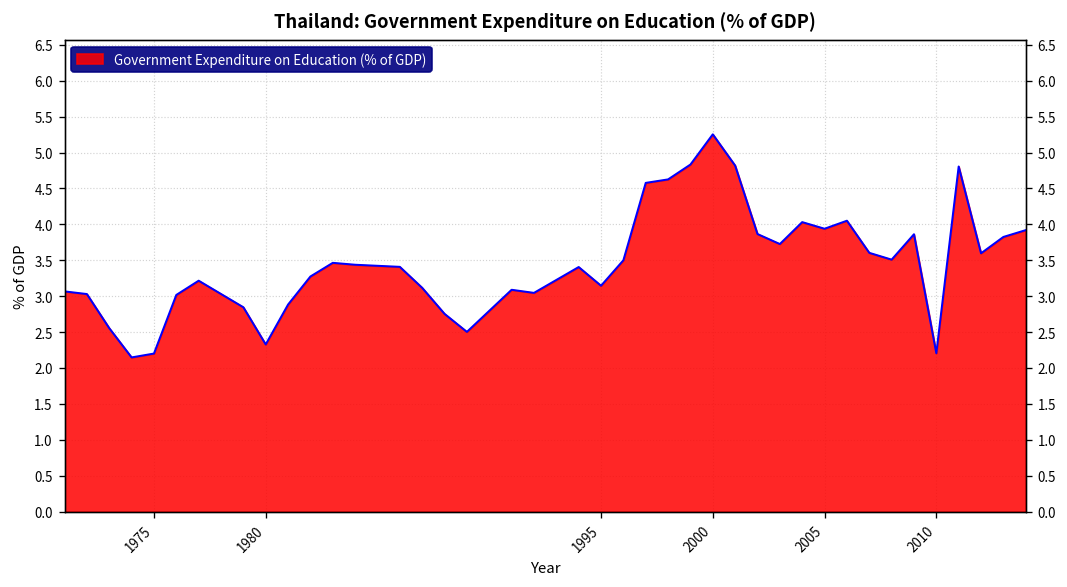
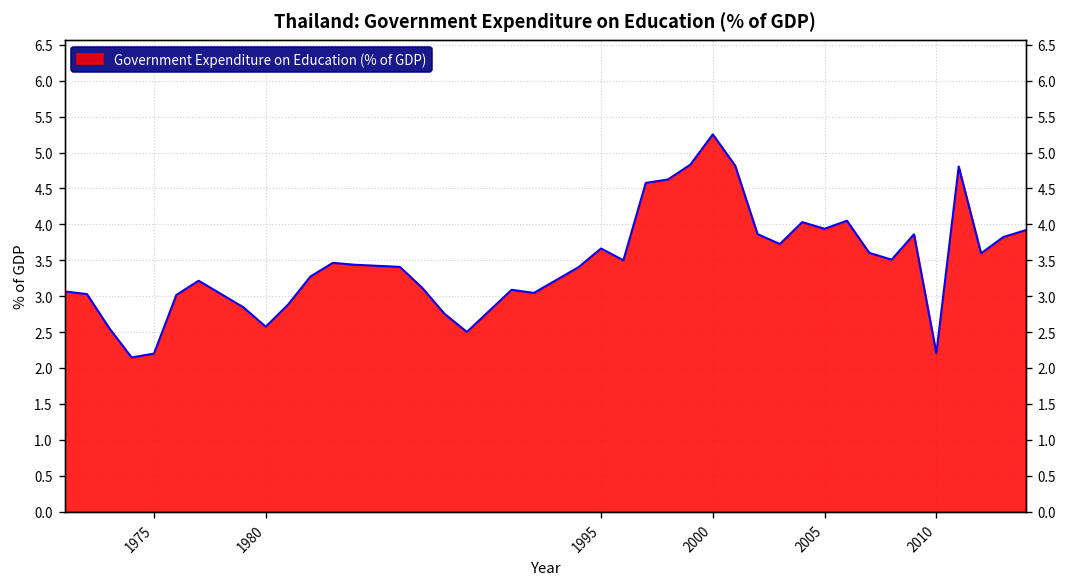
1980: 2.3 -> 2.6
1995: 3.1 -> 3.7
